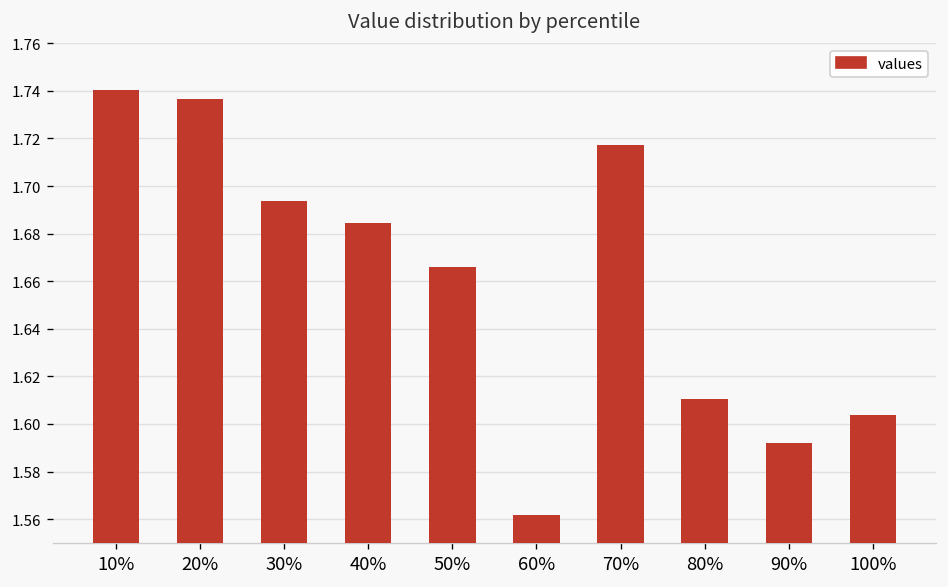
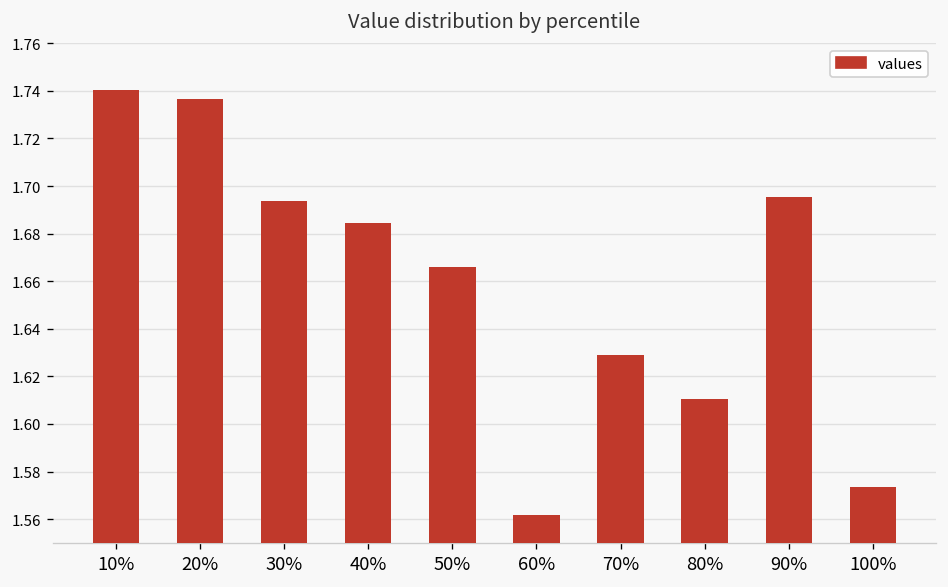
70%: 1.717 -> 1.629
90%: 1.592 -> 1.695
100%: 1.604 -> 1.574
